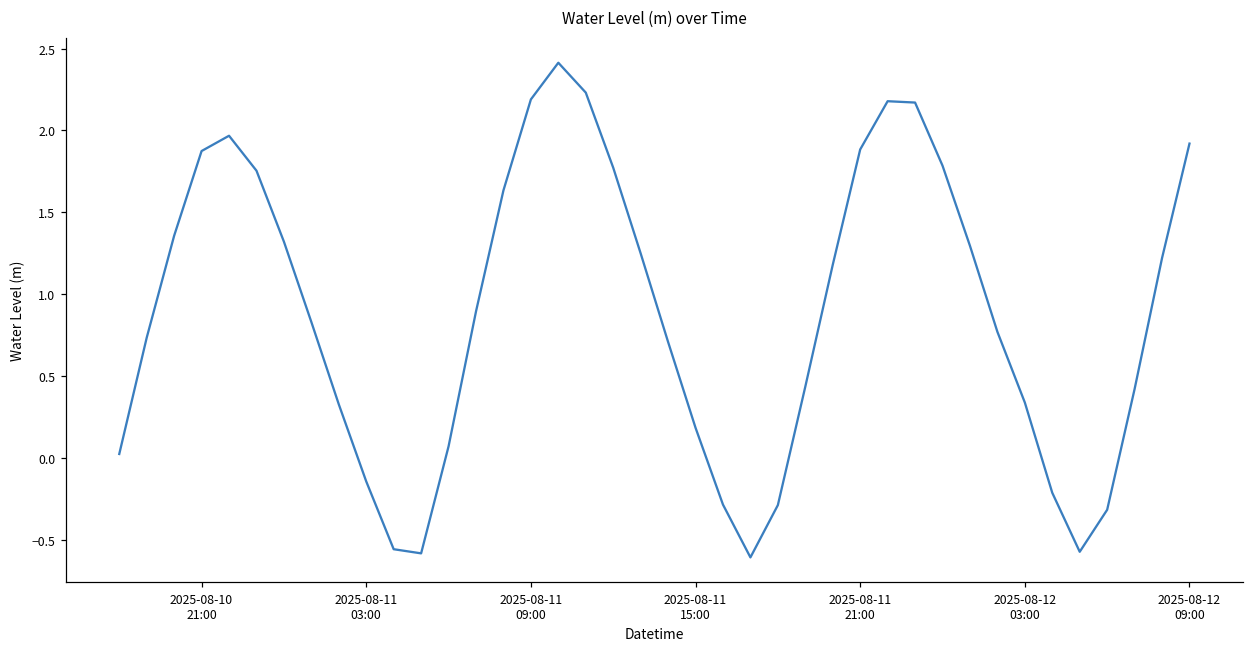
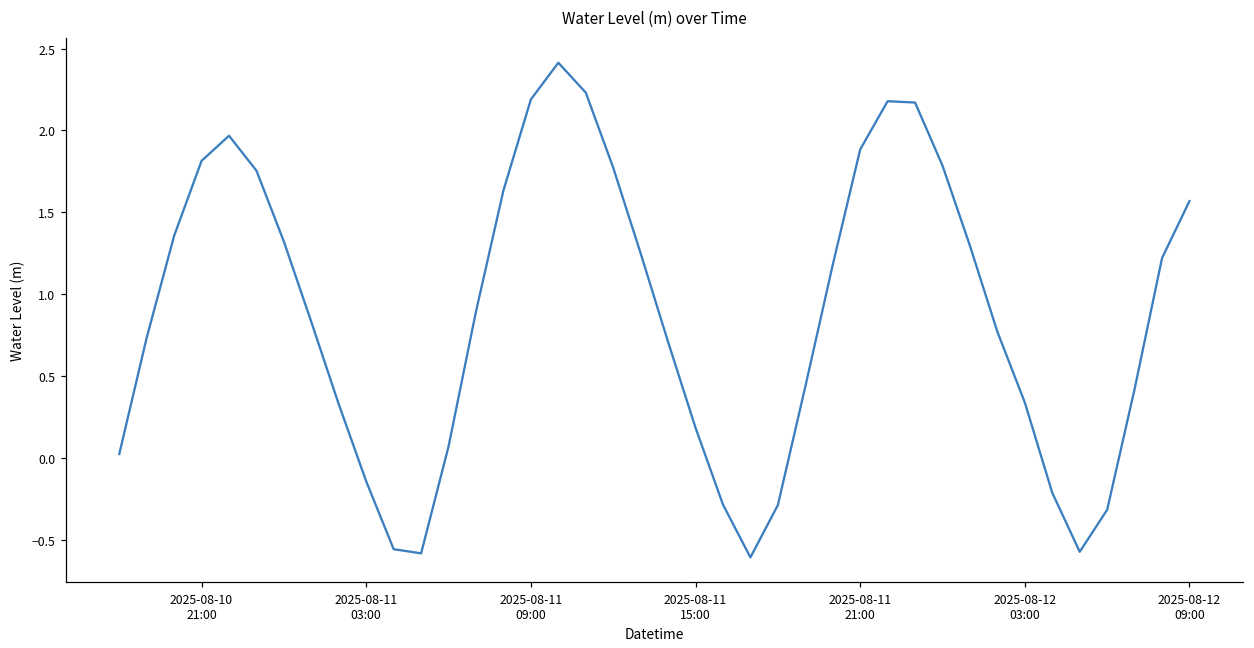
2025-08-10 21:00: 1.87 -> 1.82
2025-08-12 09:00: 1.92 -> 1.57
